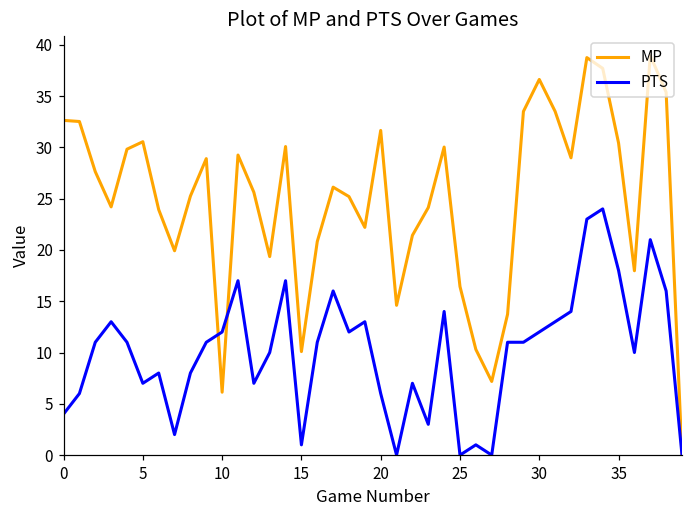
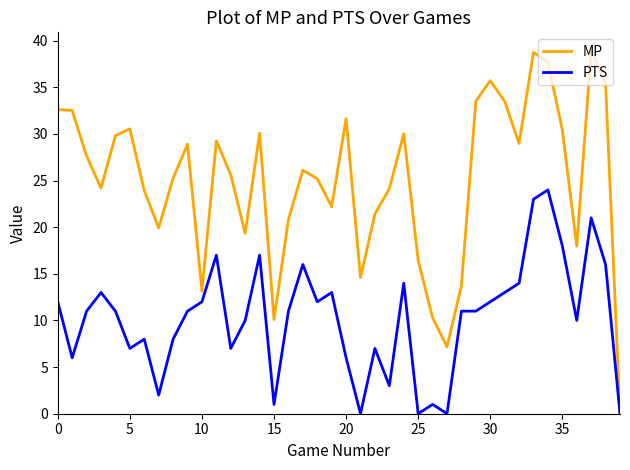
PTS, 0: 4 -> 12
MP, 10: 6 -> 13
MP, 30: 37 -> 36
